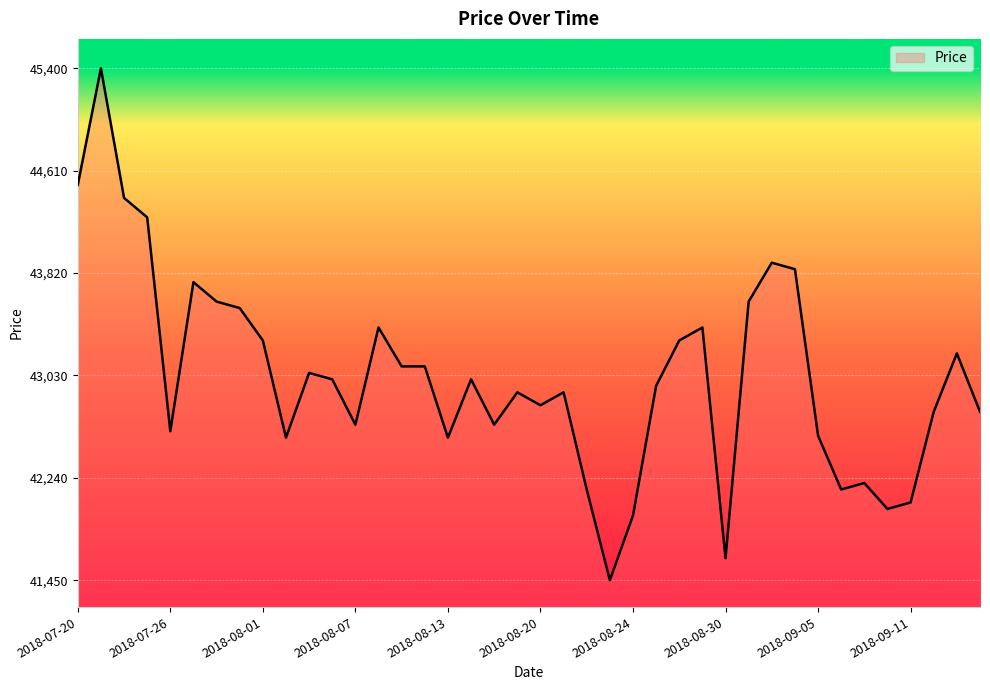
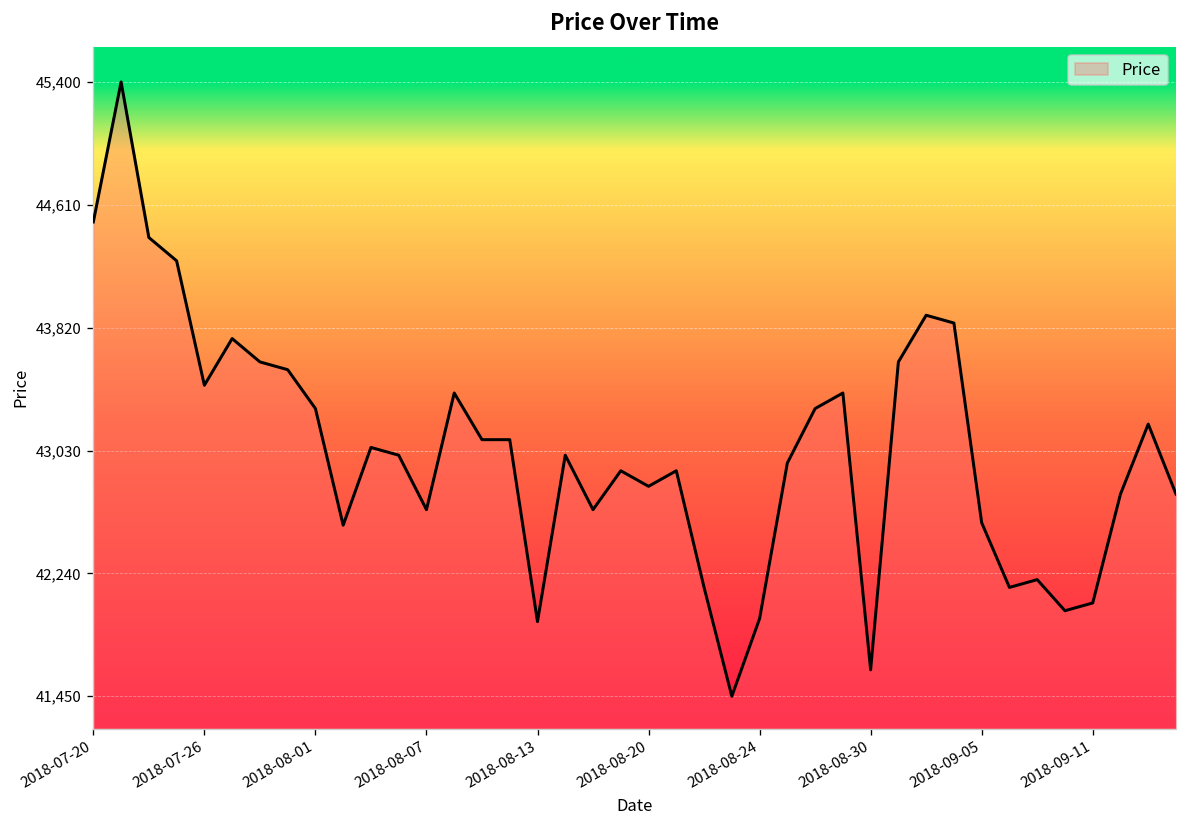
2018-07-26: 42,600 -> 43,450
2018-08-13: 42,550 -> 41,930
